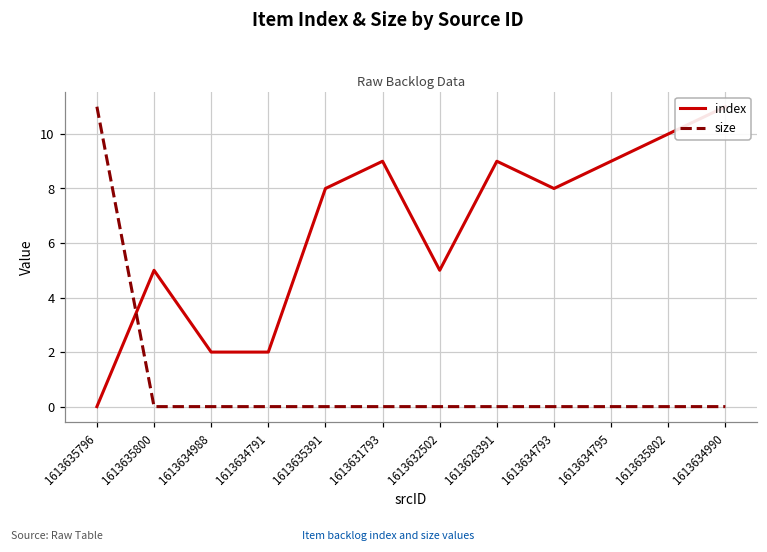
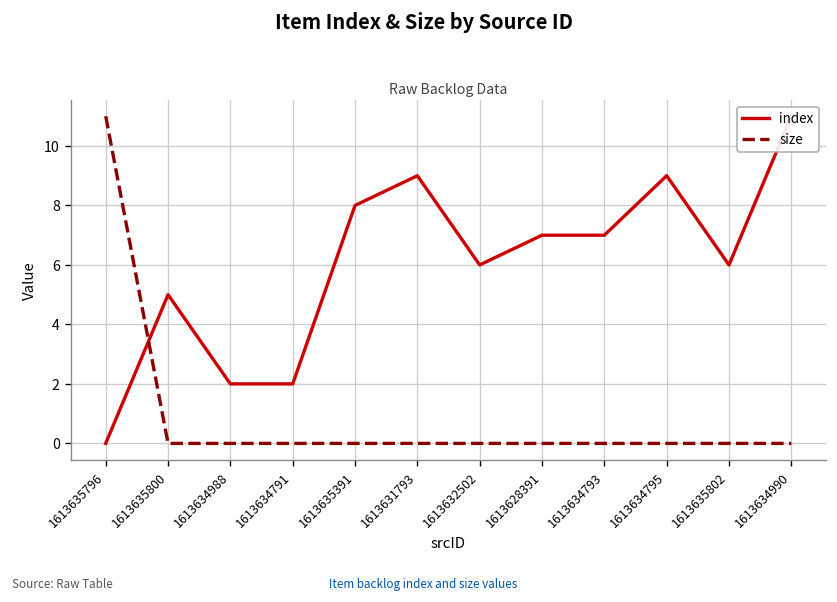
index, 1613632502: 5 -> 6
index, 1613628391: 9 -> 7
index, 1613634793: 8 -> 7
index, 1613635802: 10 -> 6
